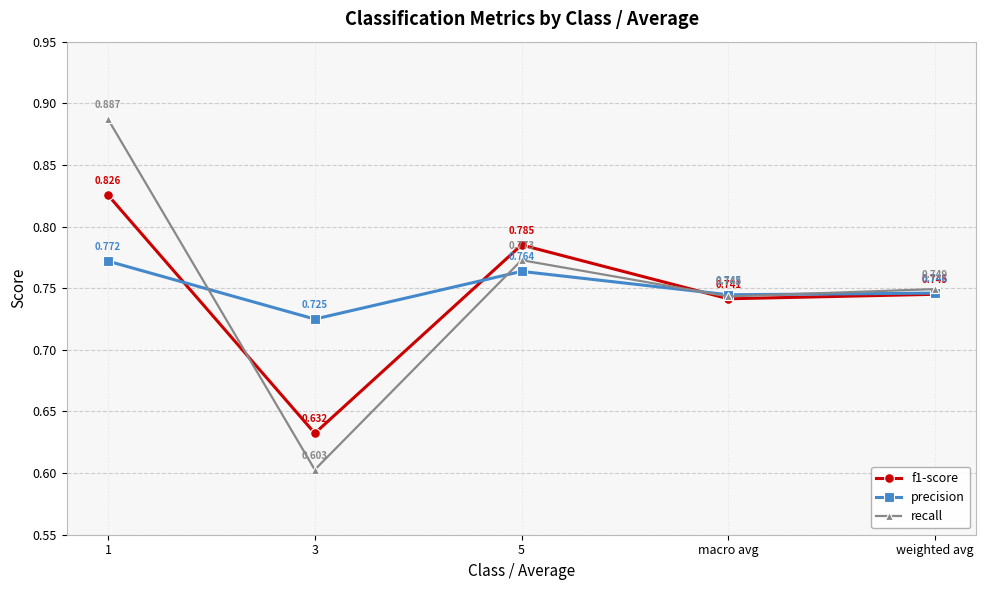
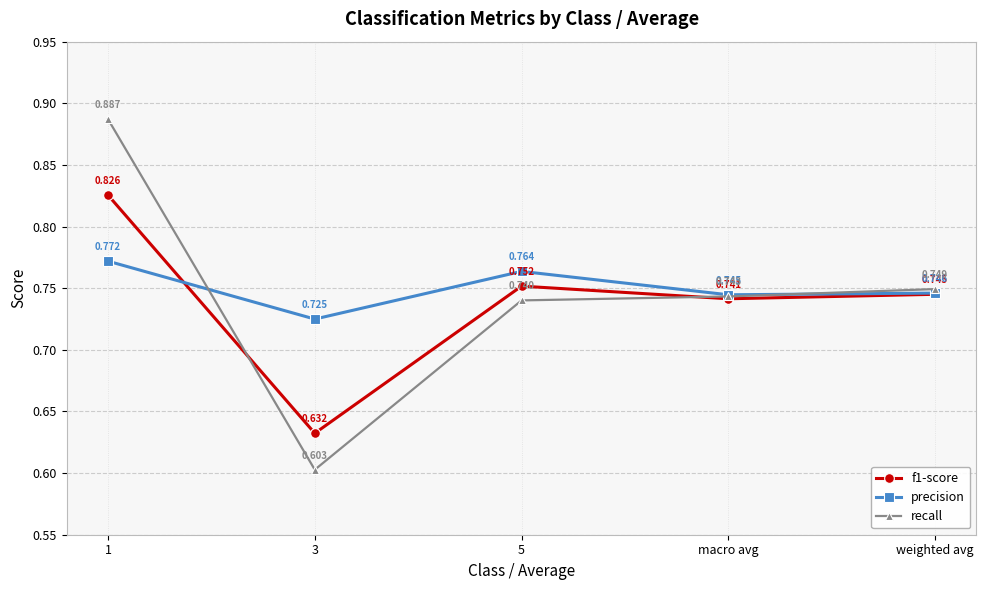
f1-score, 5: 0.785 -> 0.752
recall, 5: 0.773 -> 0.740
